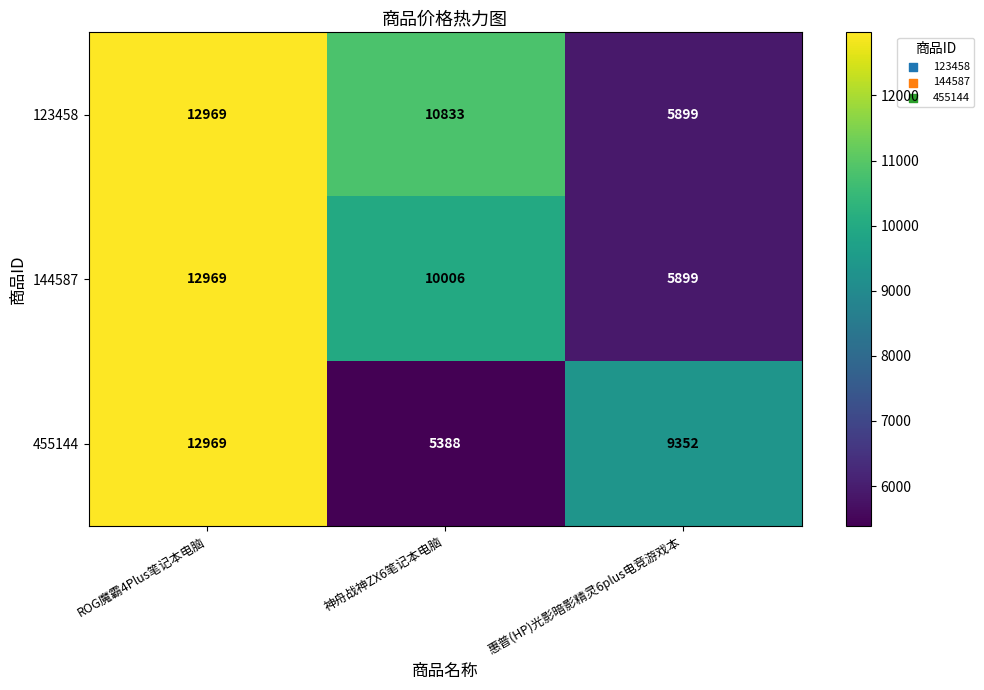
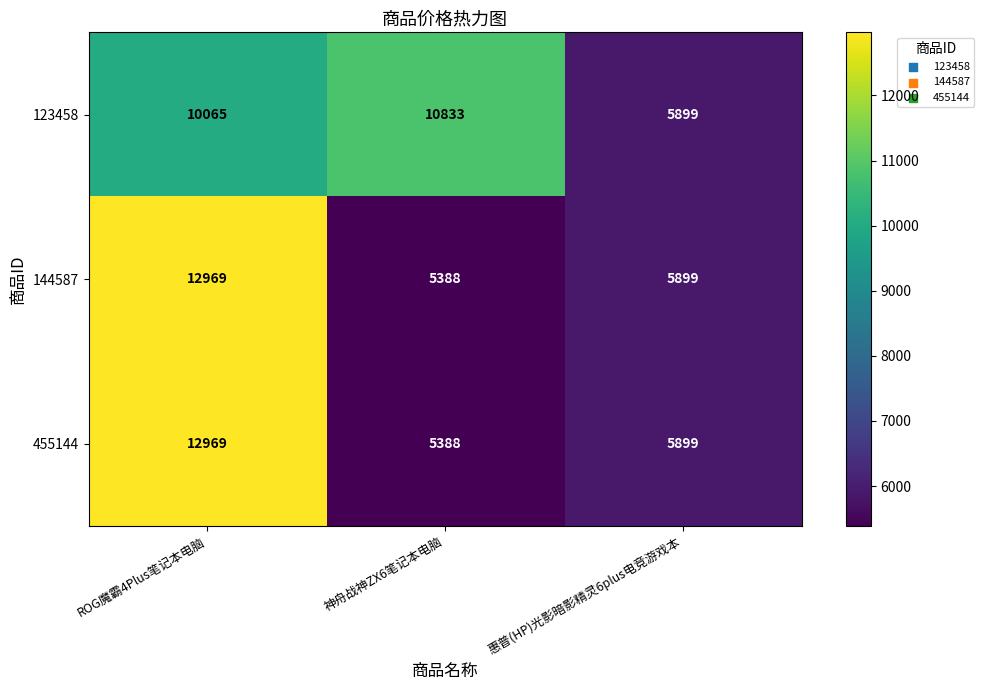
123458, ROG魔霸4Plus笔记本电脑: 12969 -> 10065
144587, 神舟战神ZX6笔记本电脑: 10006 -> 5388
455144, 惠普(HP)光影暗影精灵6plus电竞游戏本: 9352 -> 5899
